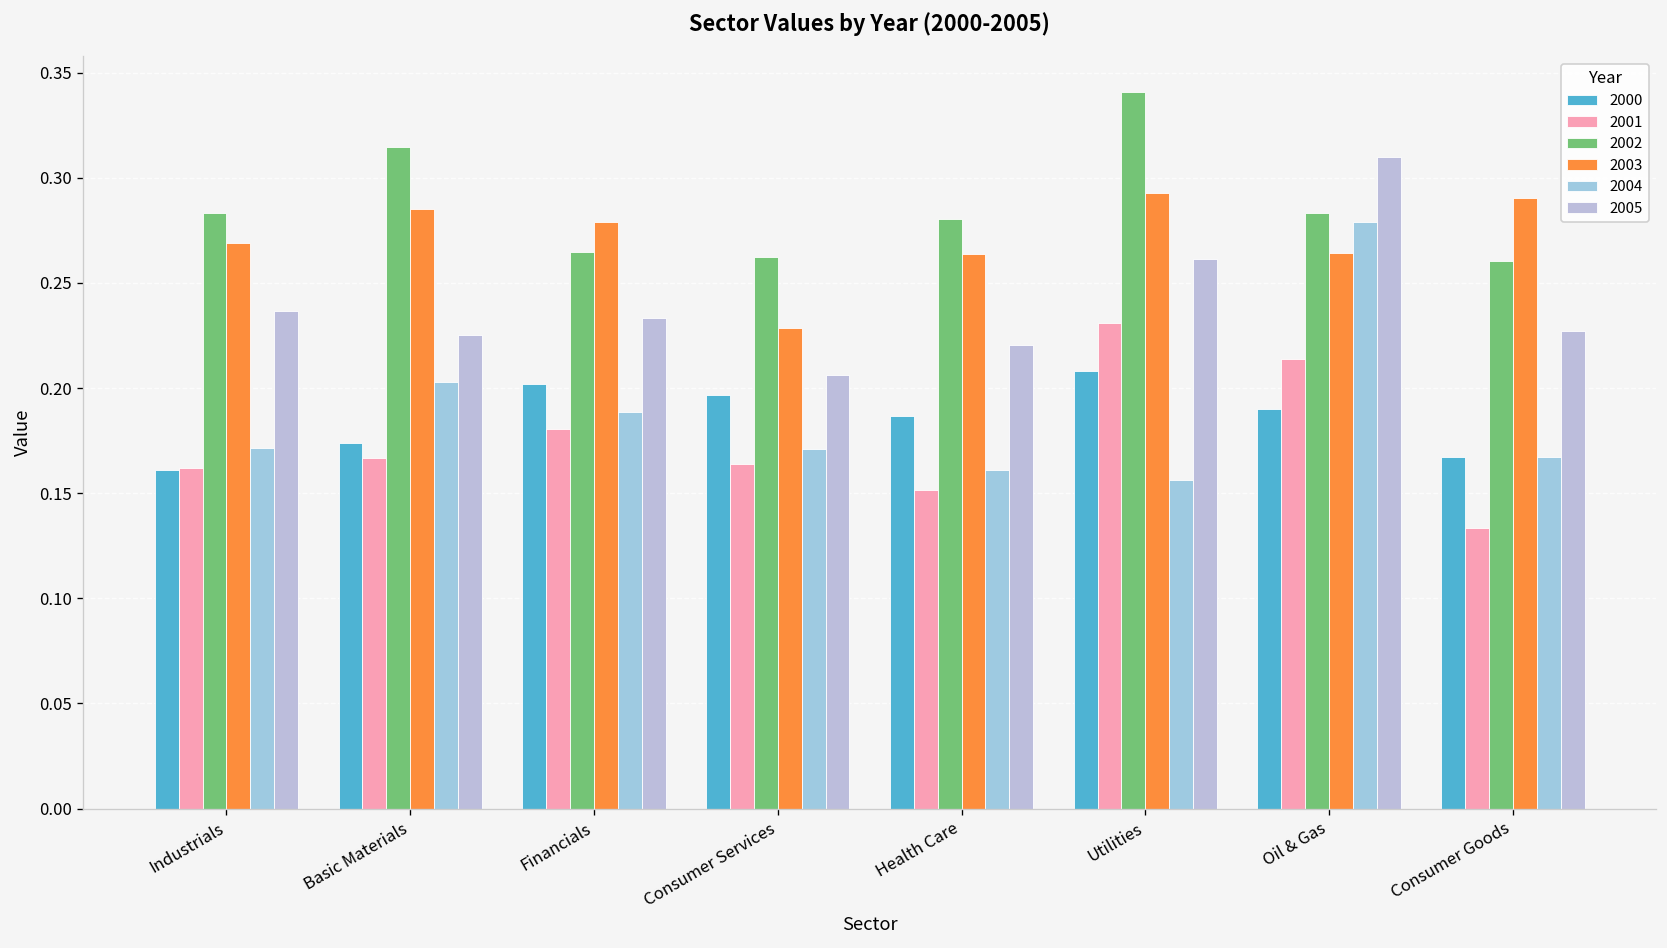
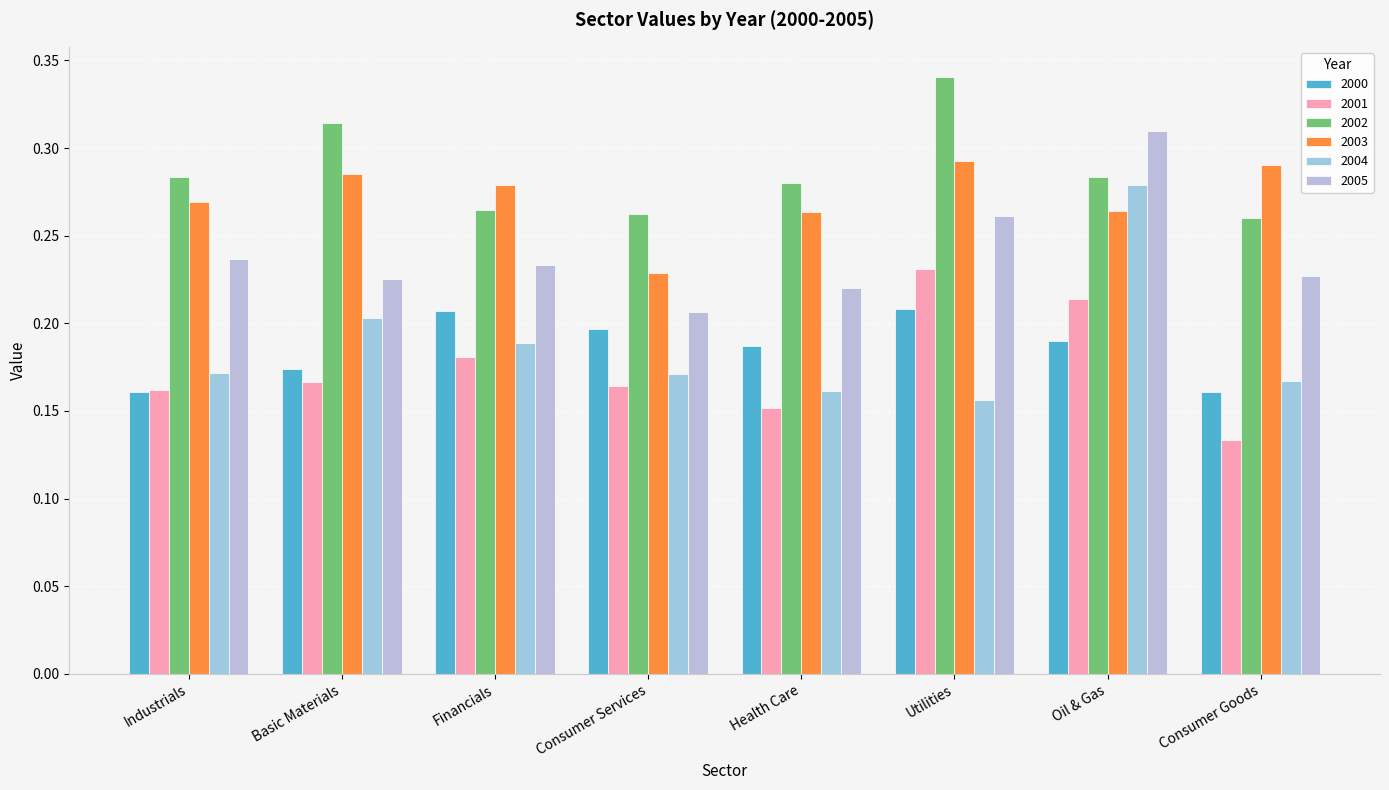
2000, Financials: 0.202 -> 0.207
2000, Consumer Goods: 0.167 -> 0.161
